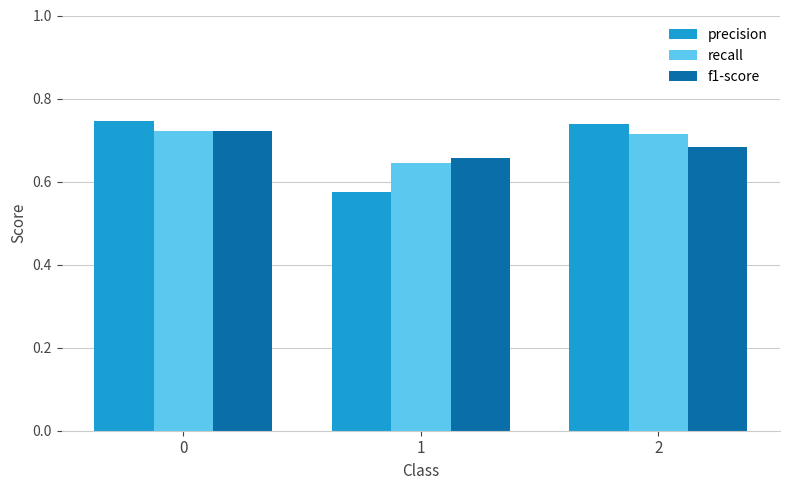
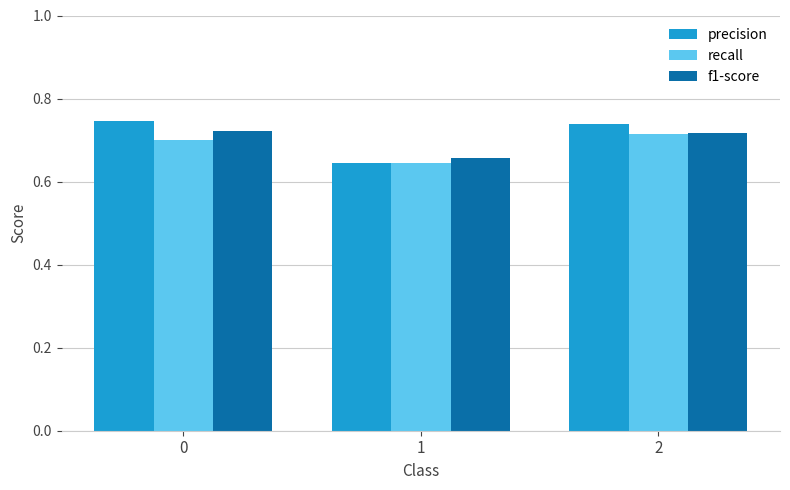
recall, 0: 0.72 -> 0.70
precision, 1: 0.58 -> 0.64
f1-score, 2: 0.68 -> 0.72
